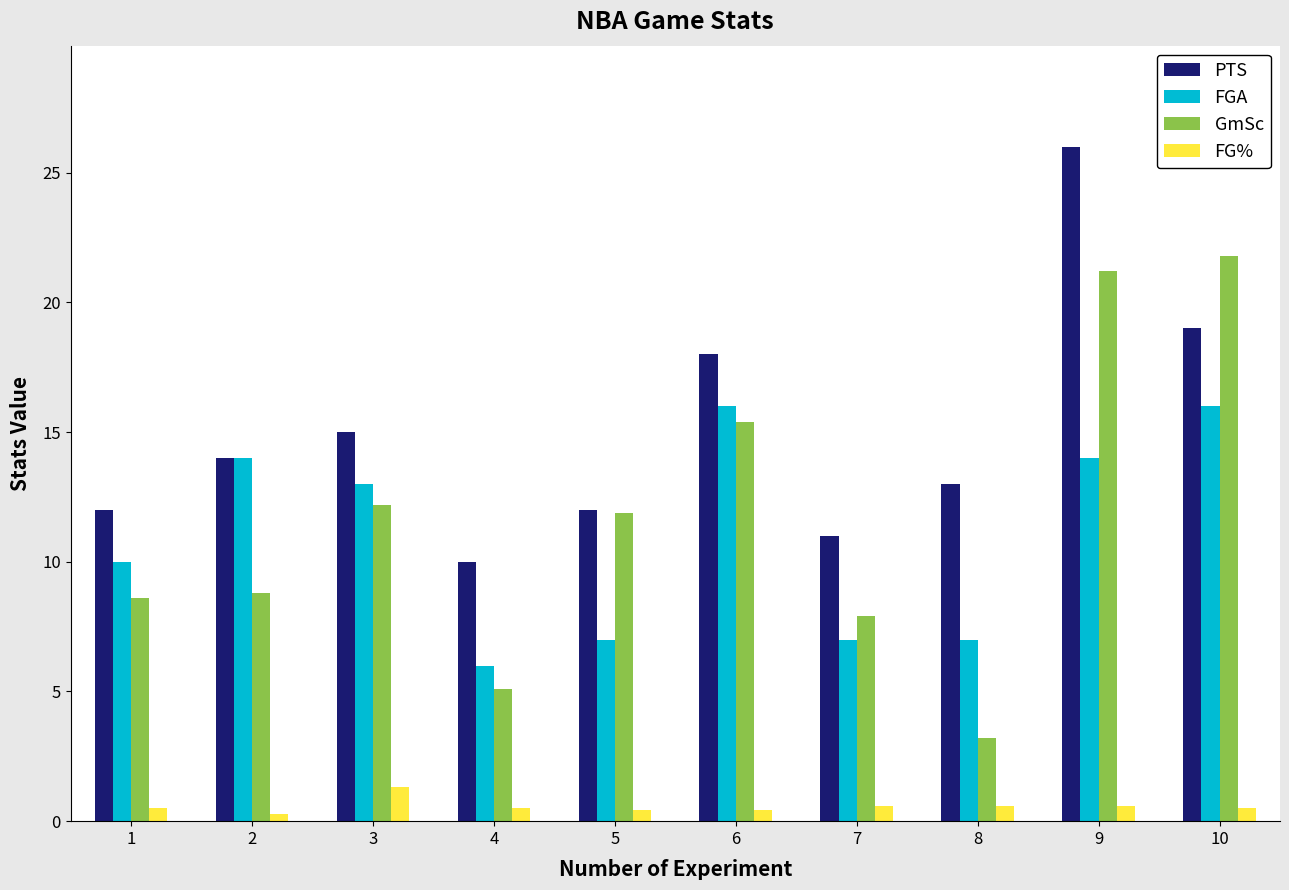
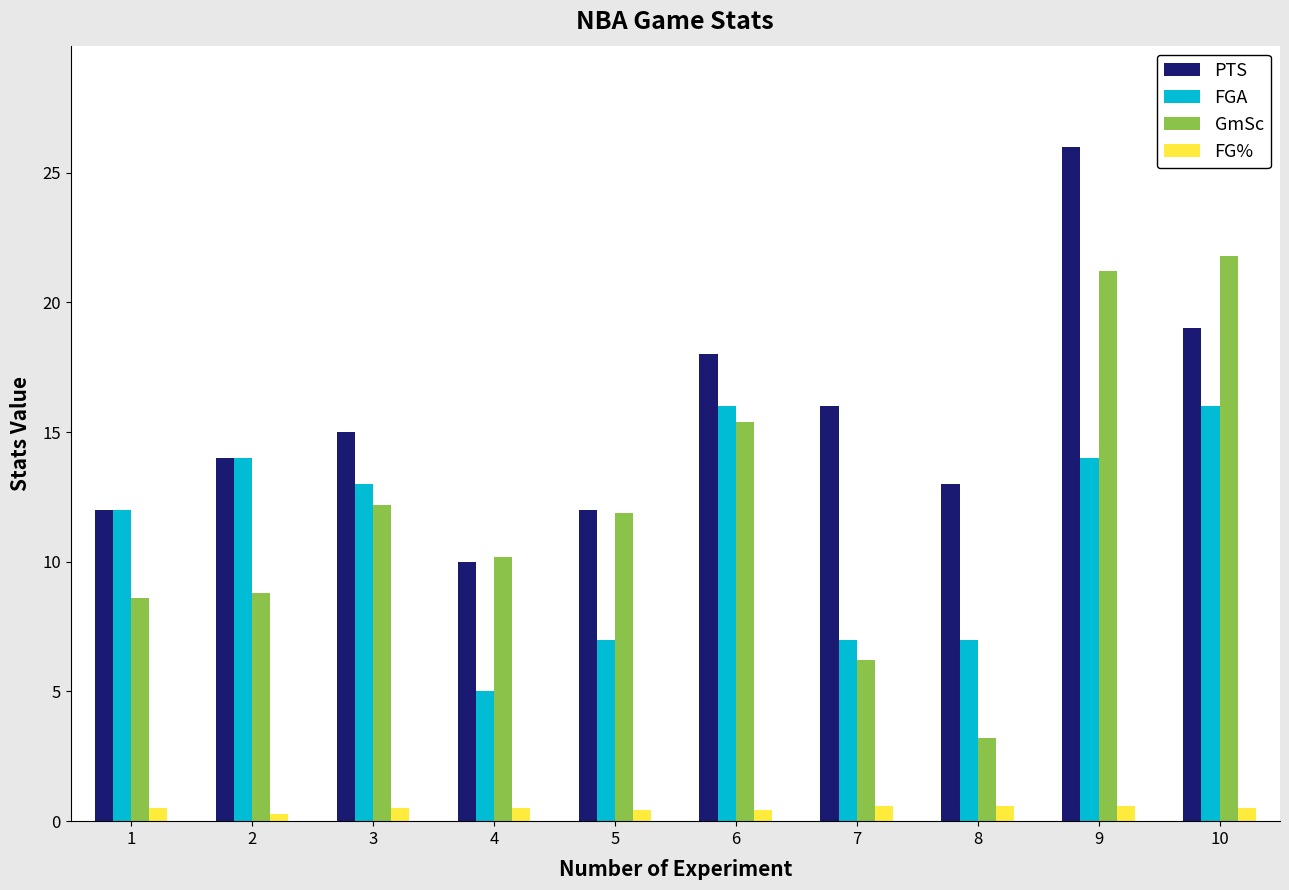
FGA, 1: 10 -> 12
FG%, 3: 1.3 -> 0.5
FGA, 4: 6 -> 5
GmSc, 4: 5.1 -> 10.2
PTS, 7: 11 -> 16
GmSc, 7: 7.9 -> 6.2
